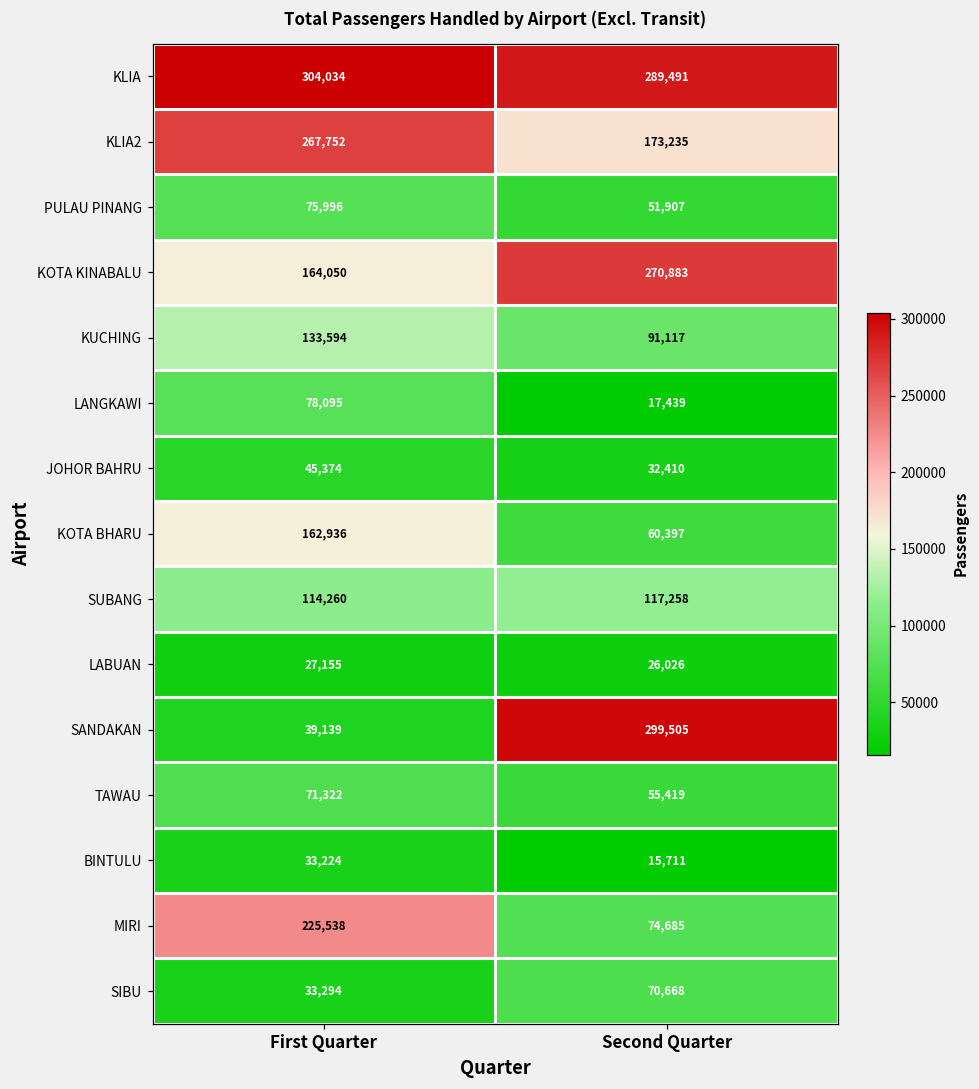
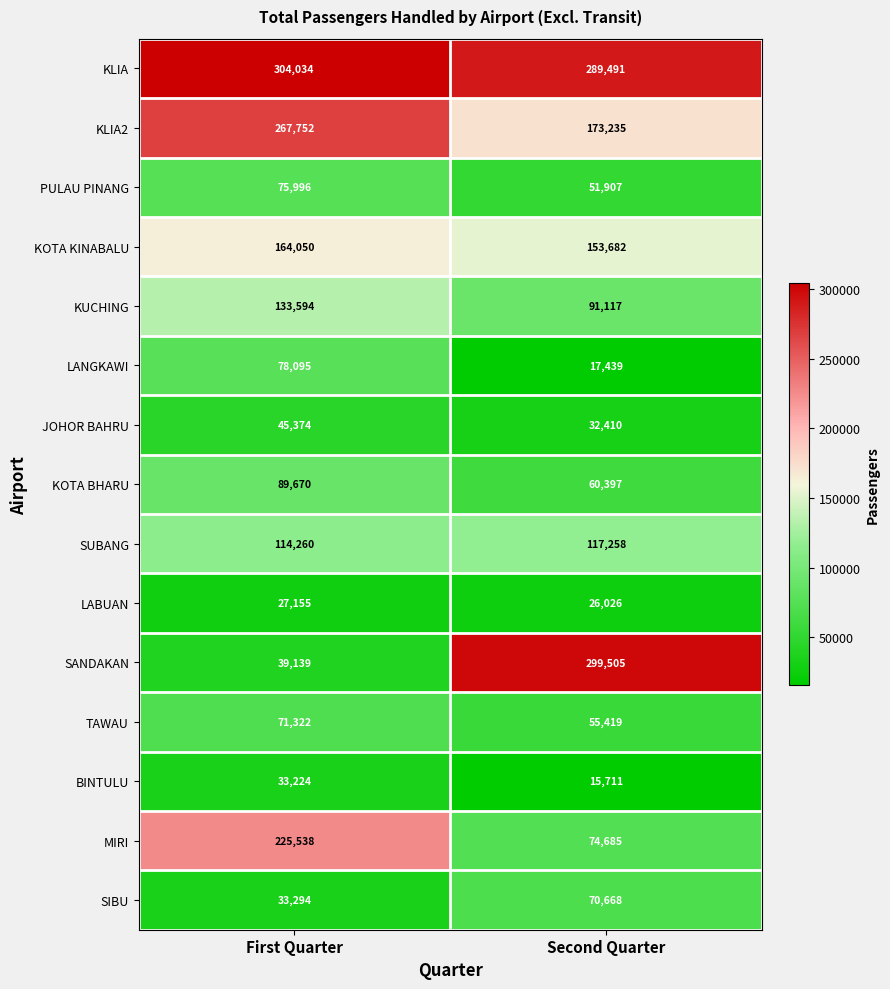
KOTA KINABALU, Second Quarter: 270,883 -> 153,682
KOTA BHARU, First Quarter: 162,936 -> 89,670
